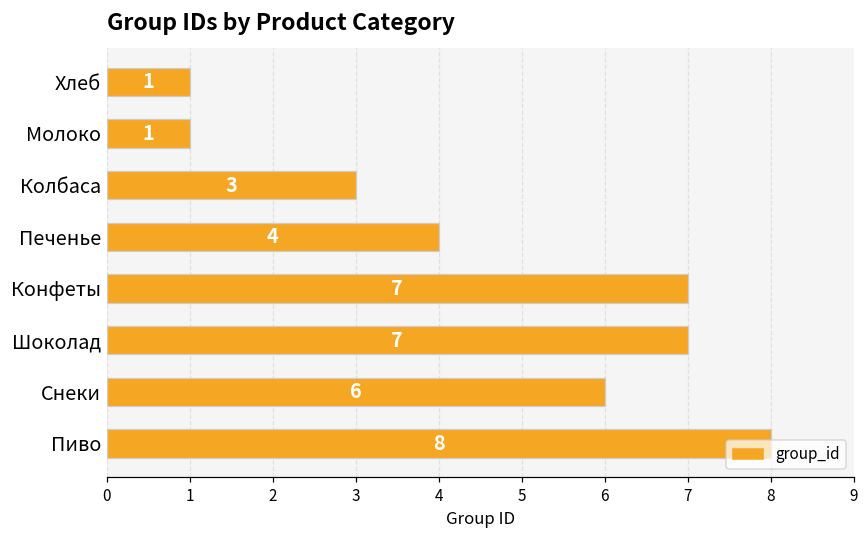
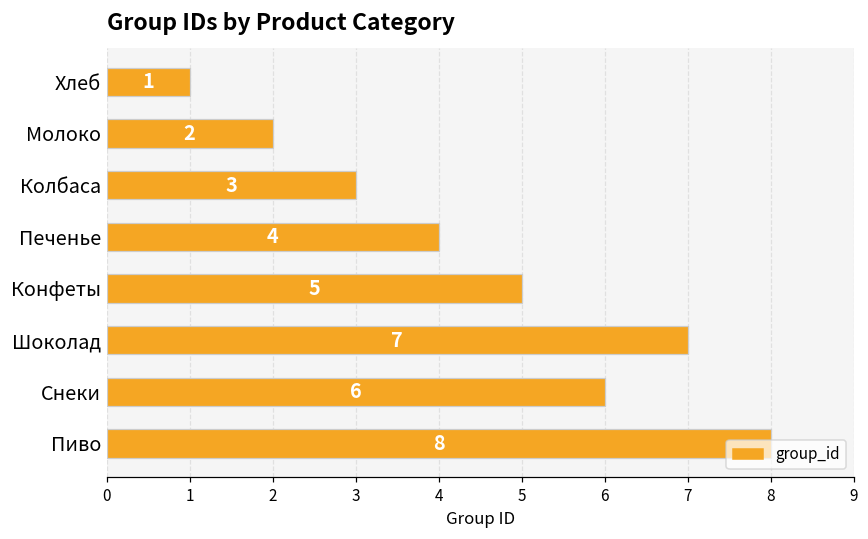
Молоко: 1 -> 2
Конфеты: 7 -> 5
